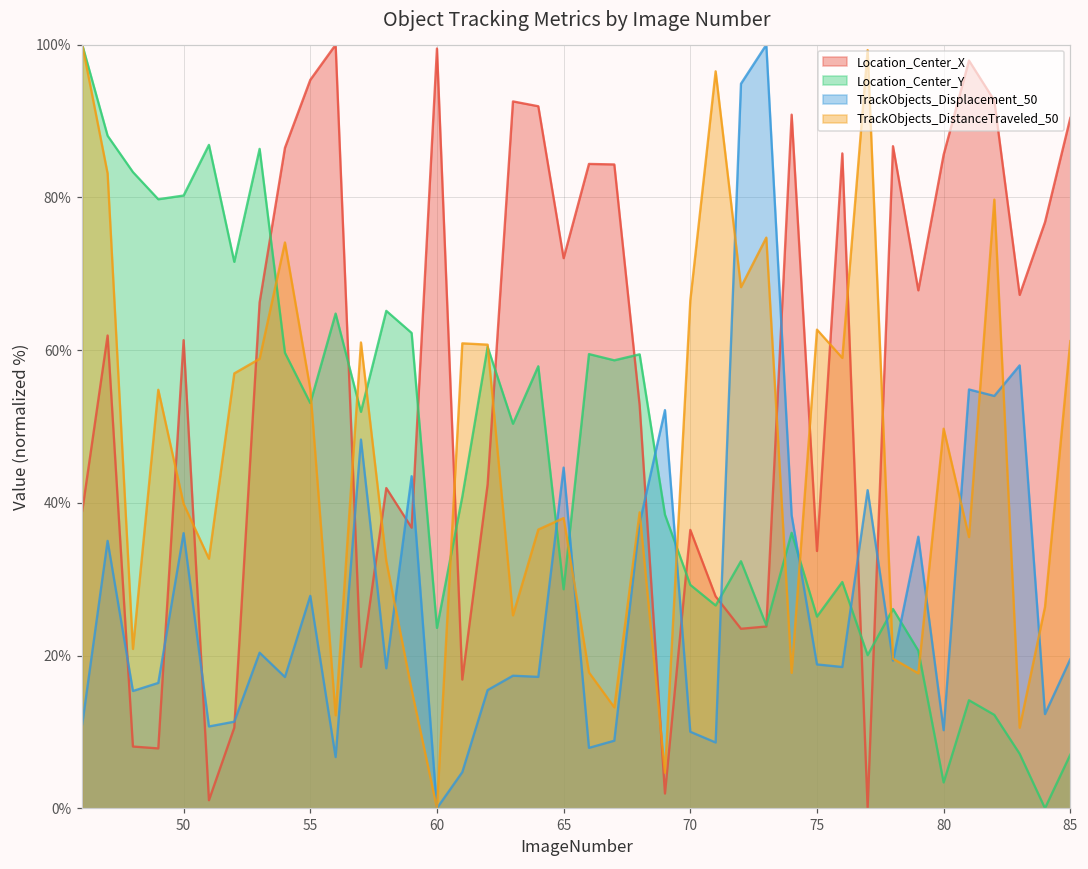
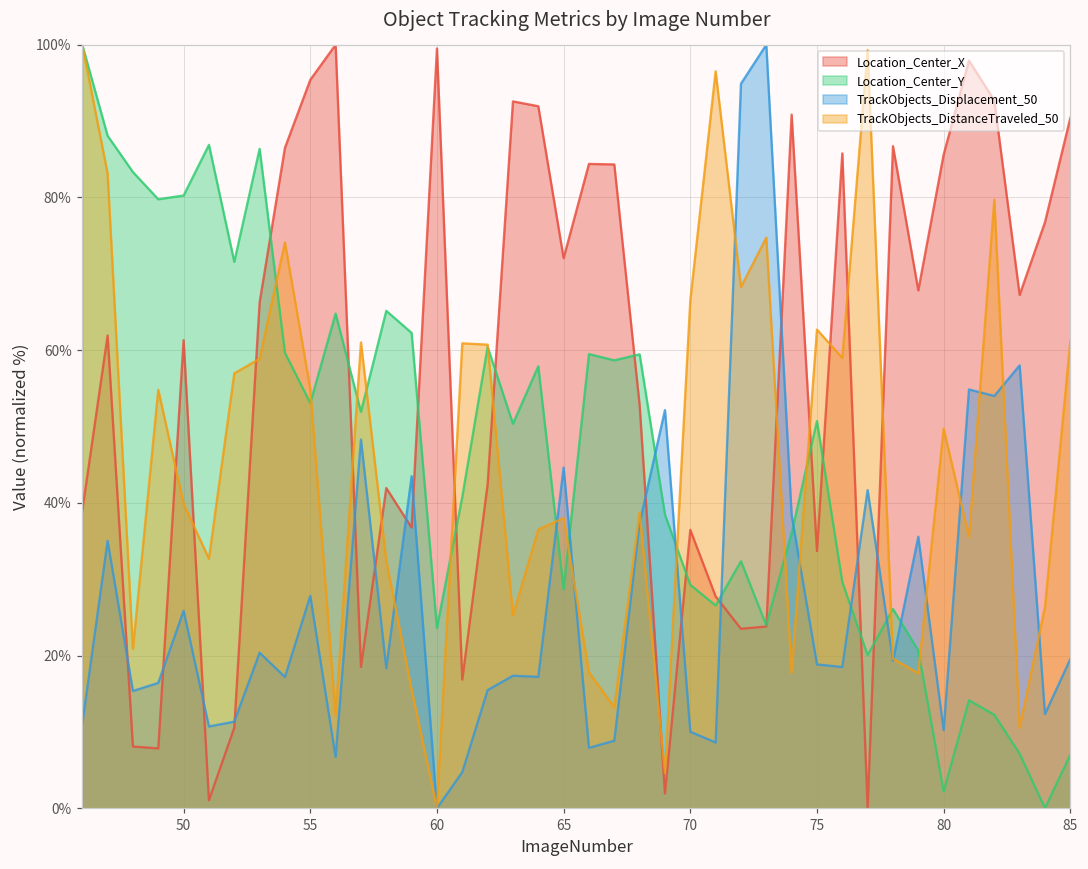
TrackObjects_Displacement_50, 50: 36% -> 26%
Location_Center_Y, 75: 25% -> 51%
Location_Center_Y, 80: 3% -> 2%
